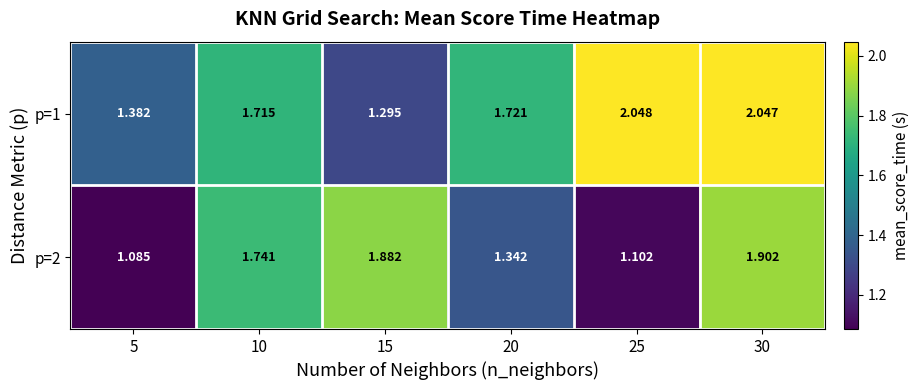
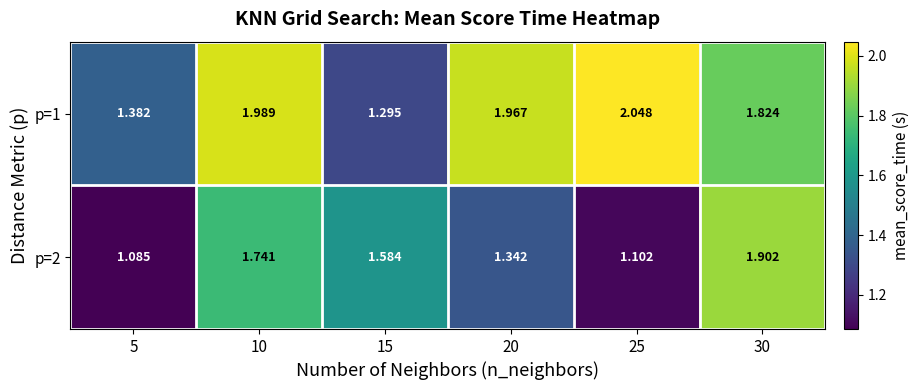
p=1, 10: 1.715 -> 1.989
p=1, 20: 1.721 -> 1.967
p=1, 30: 2.047 -> 1.824
p=2, 15: 1.882 -> 1.584
